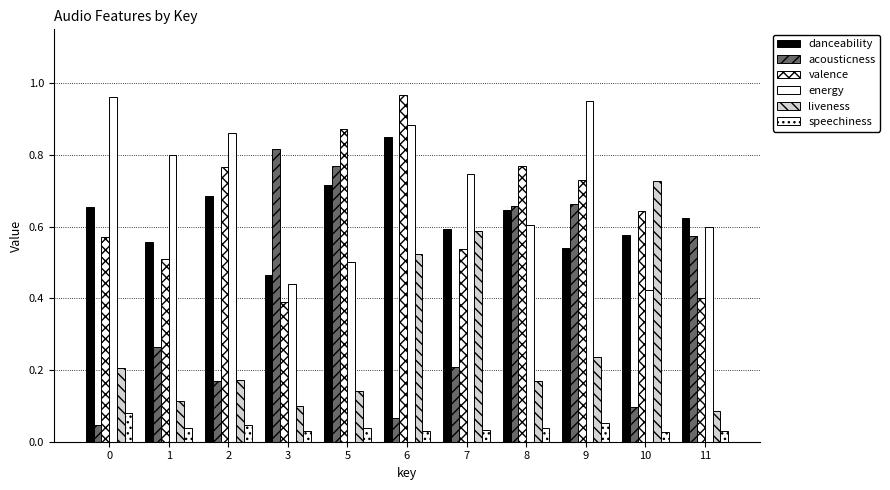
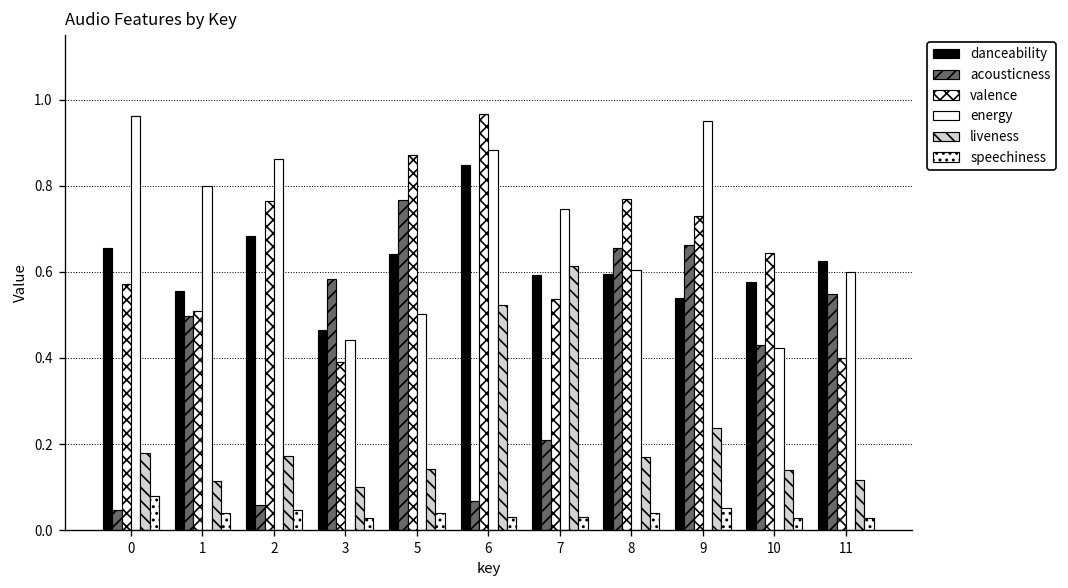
liveness, 0: 0.21 -> 0.18
acousticness, 1: 0.26 -> 0.50
acousticness, 2: 0.17 -> 0.06
acousticness, 3: 0.82 -> 0.58
danceability, 5: 0.72 -> 0.64
liveness, 7: 0.59 -> 0.61
danceability, 8: 0.65 -> 0.60
acousticness, 10: 0.10 -> 0.43
liveness, 10: 0.73 -> 0.14
acousticness, 11: 0.57 -> 0.55
liveness, 11: 0.09 -> 0.12
